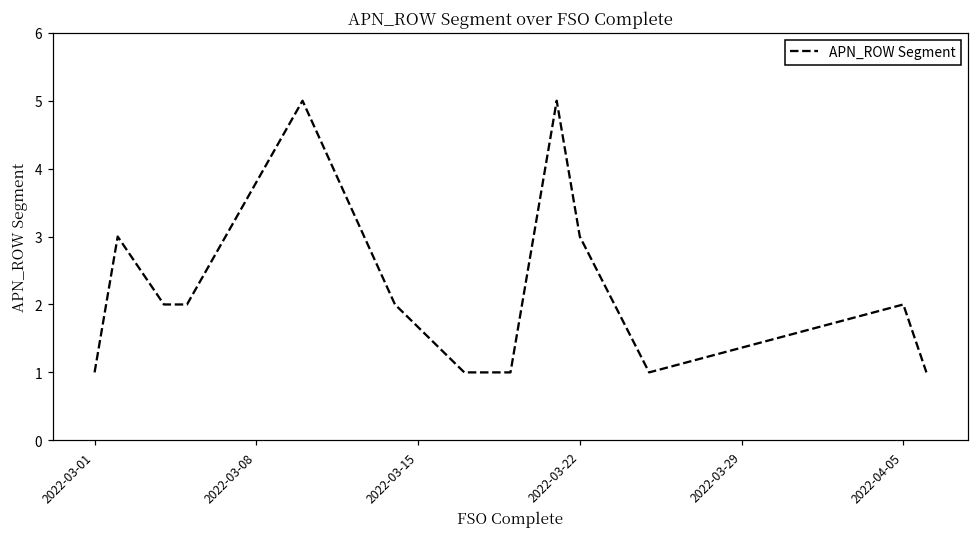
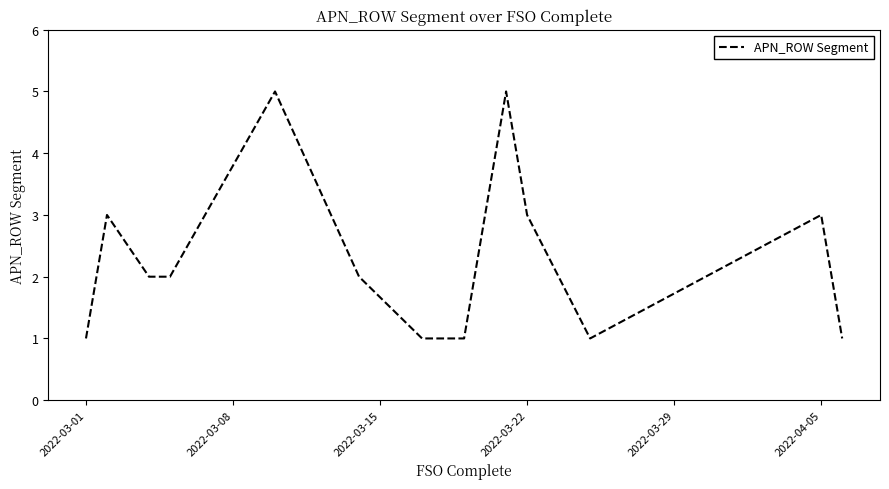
2022-04-05: 2 -> 3
